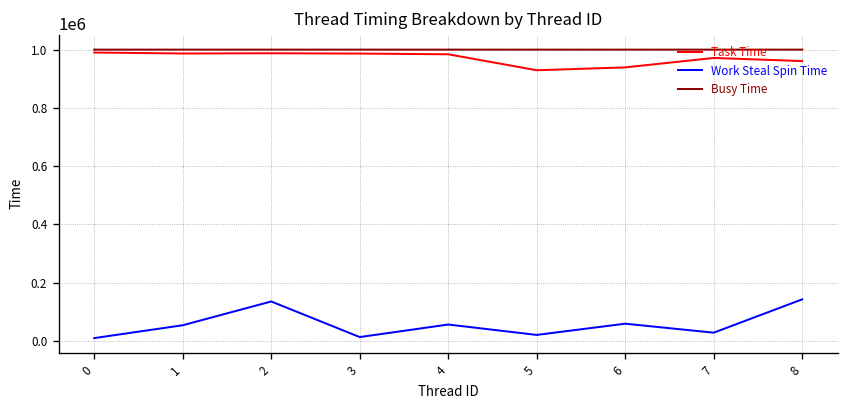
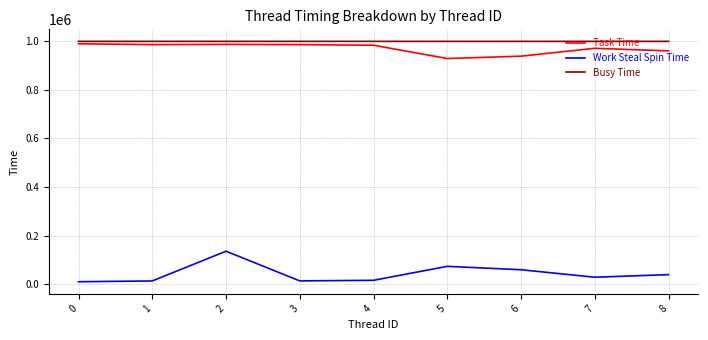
Work Steal Spin Time, 1: 50000 -> 10000
Work Steal Spin Time, 4: 60000 -> 20000
Work Steal Spin Time, 5: 20000 -> 70000
Work Steal Spin Time, 8: 140000 -> 40000
